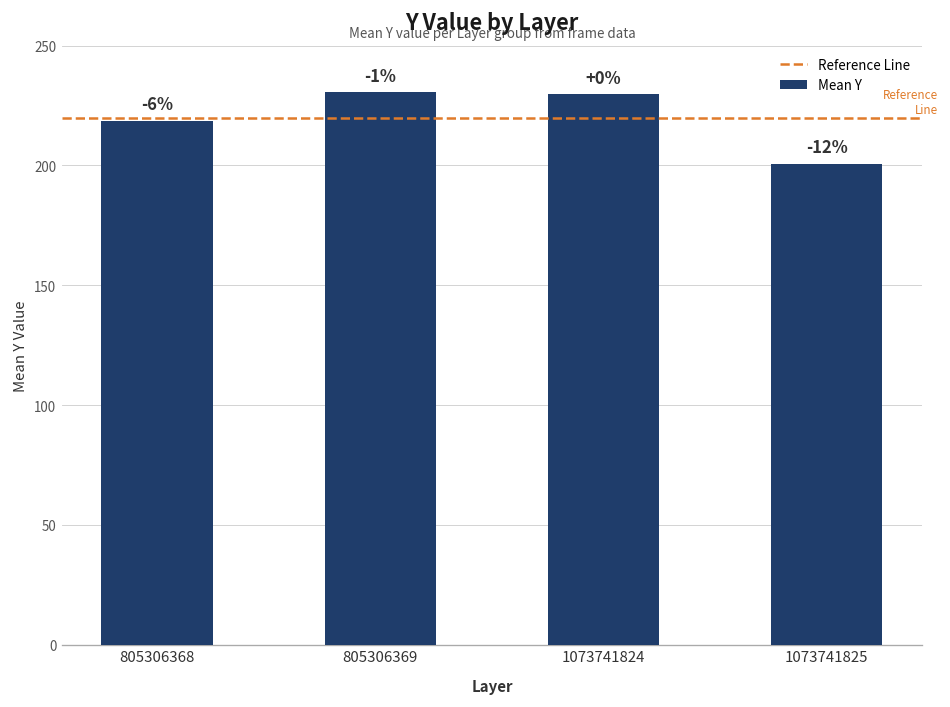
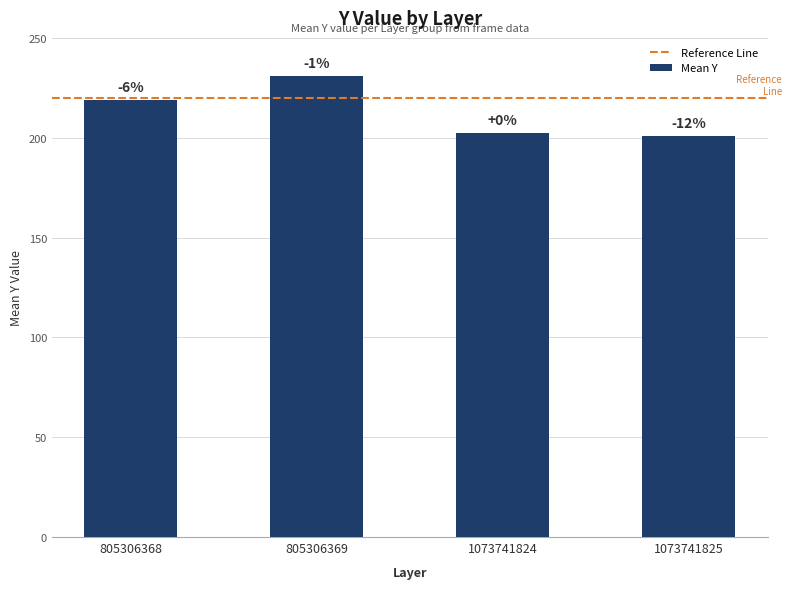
1073741824: 230 -> 202
